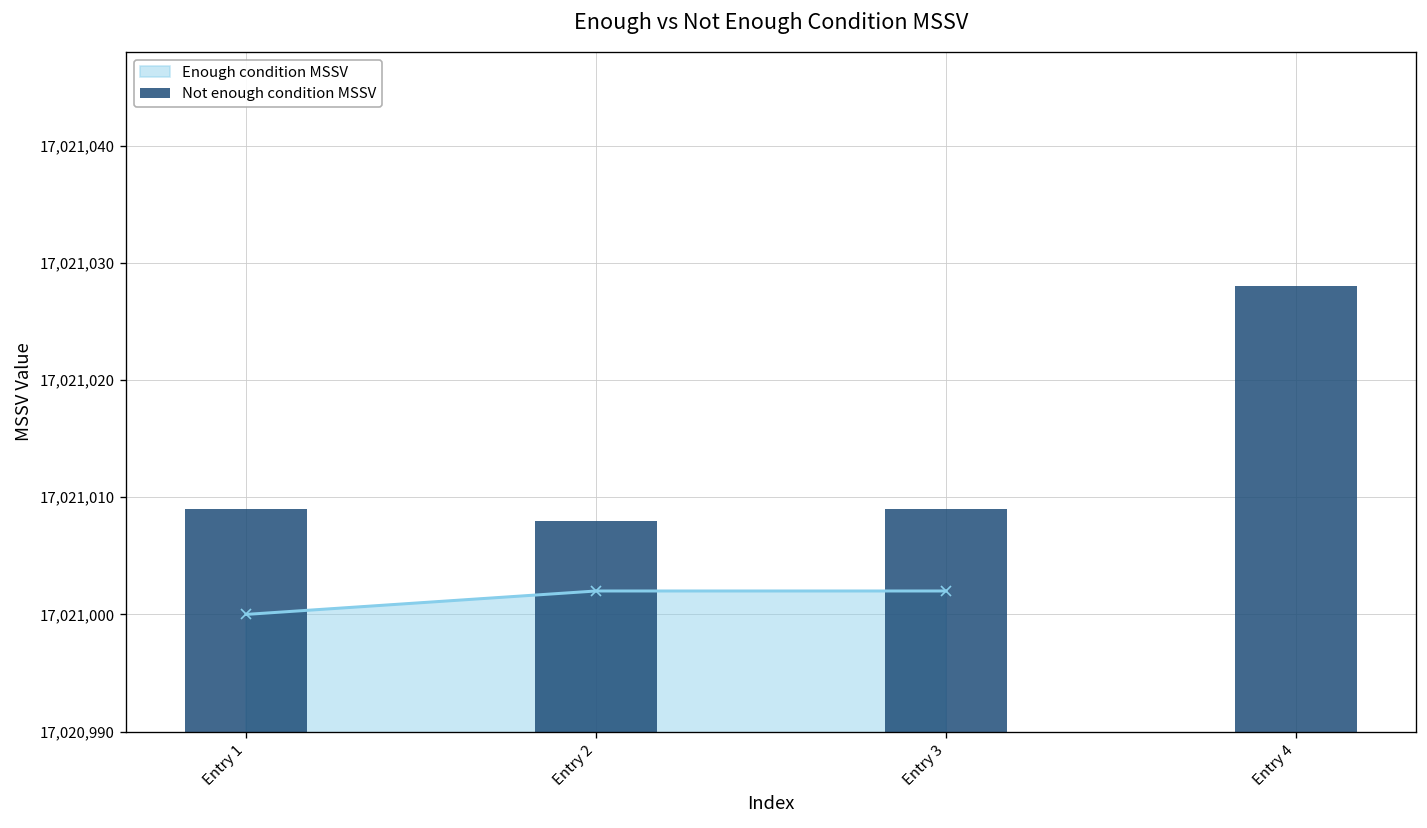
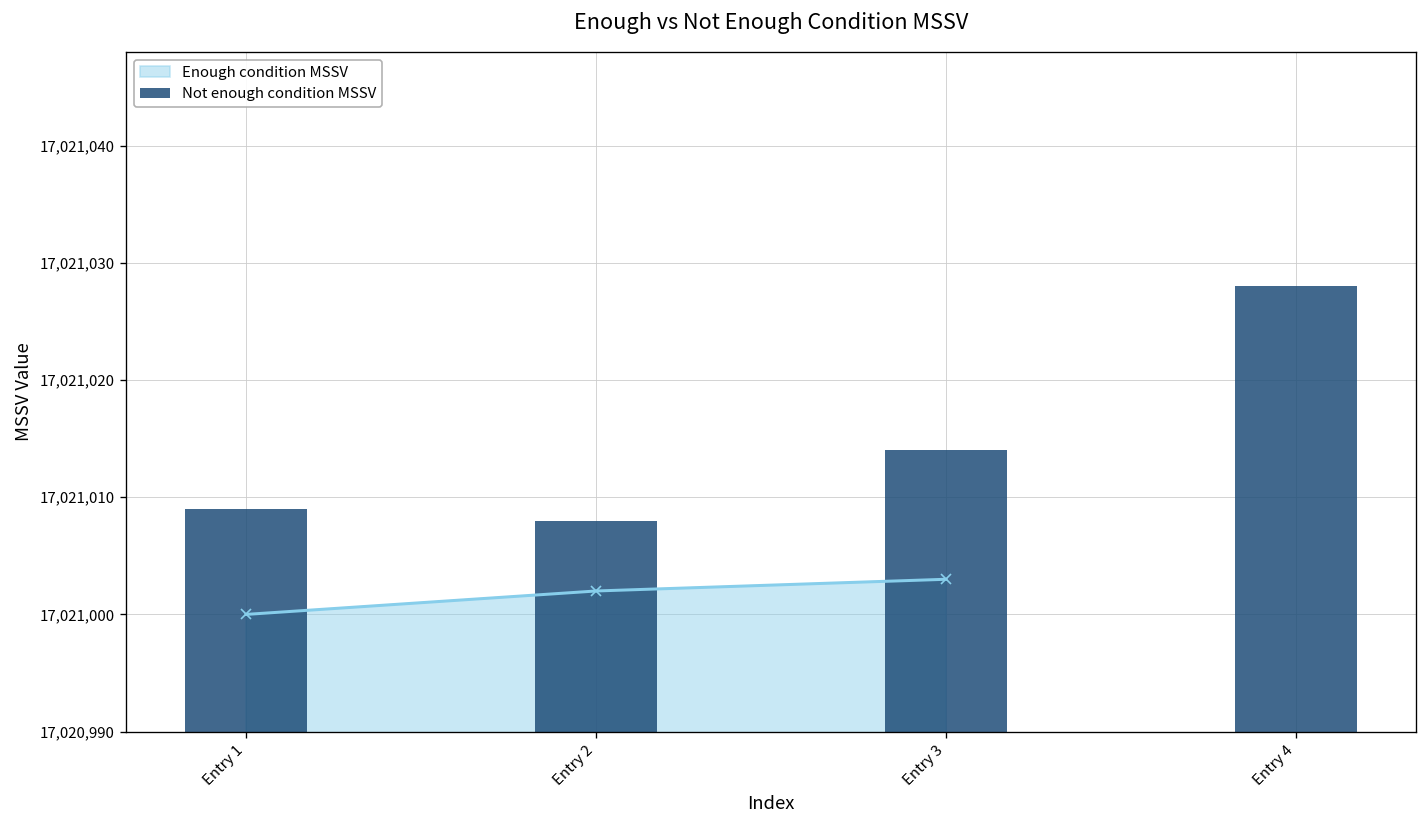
Enough condition MSSV, Entry 3: 17,021,002 -> 17,021,003
Not enough condition MSSV, Entry 3: 17,021,009 -> 17,021,014
